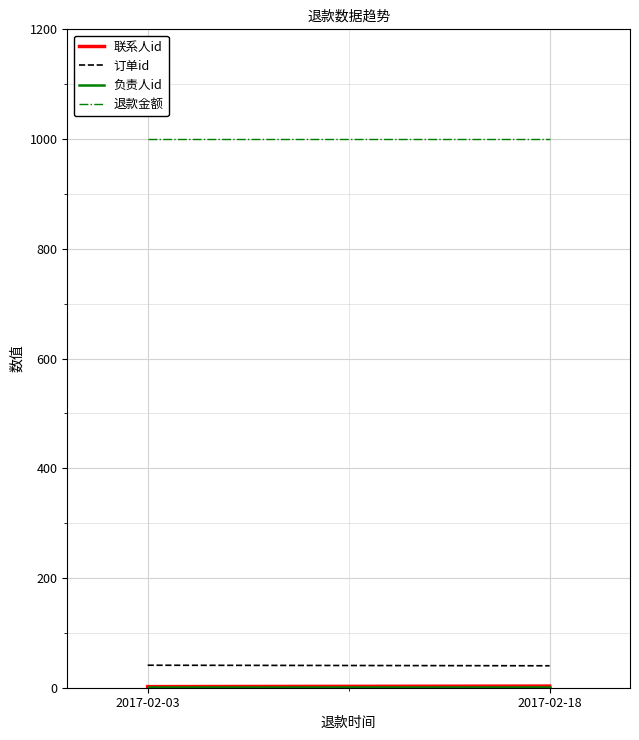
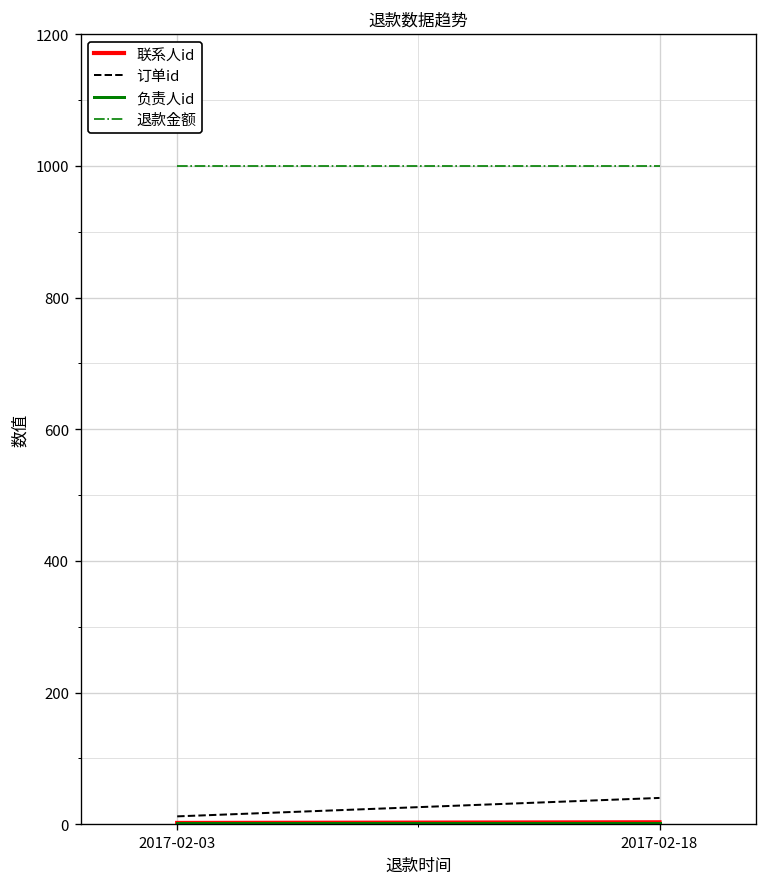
订单id, 2017-02-03: 40 -> 10
